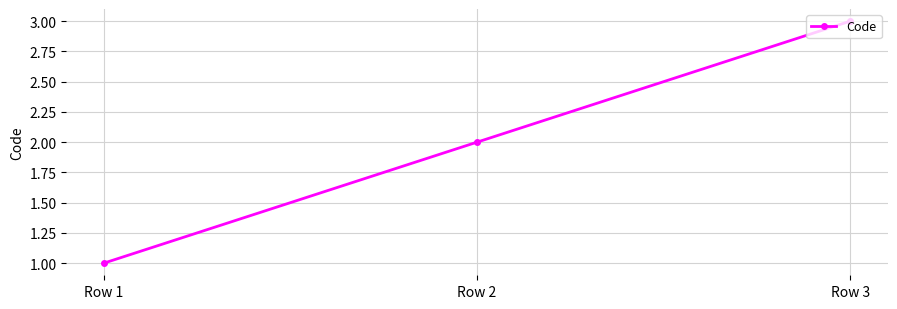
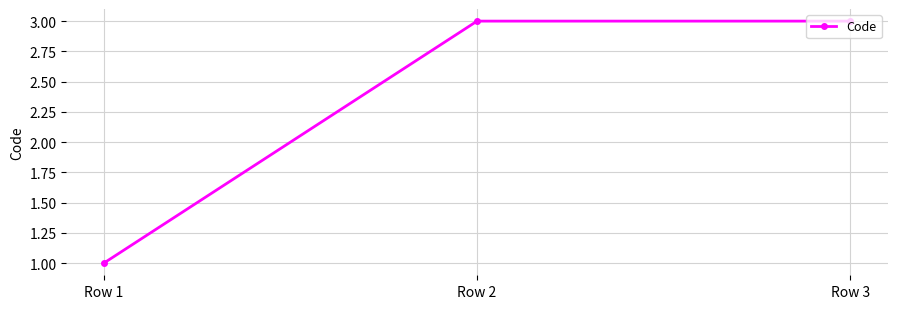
Row 2: 2 -> 3
